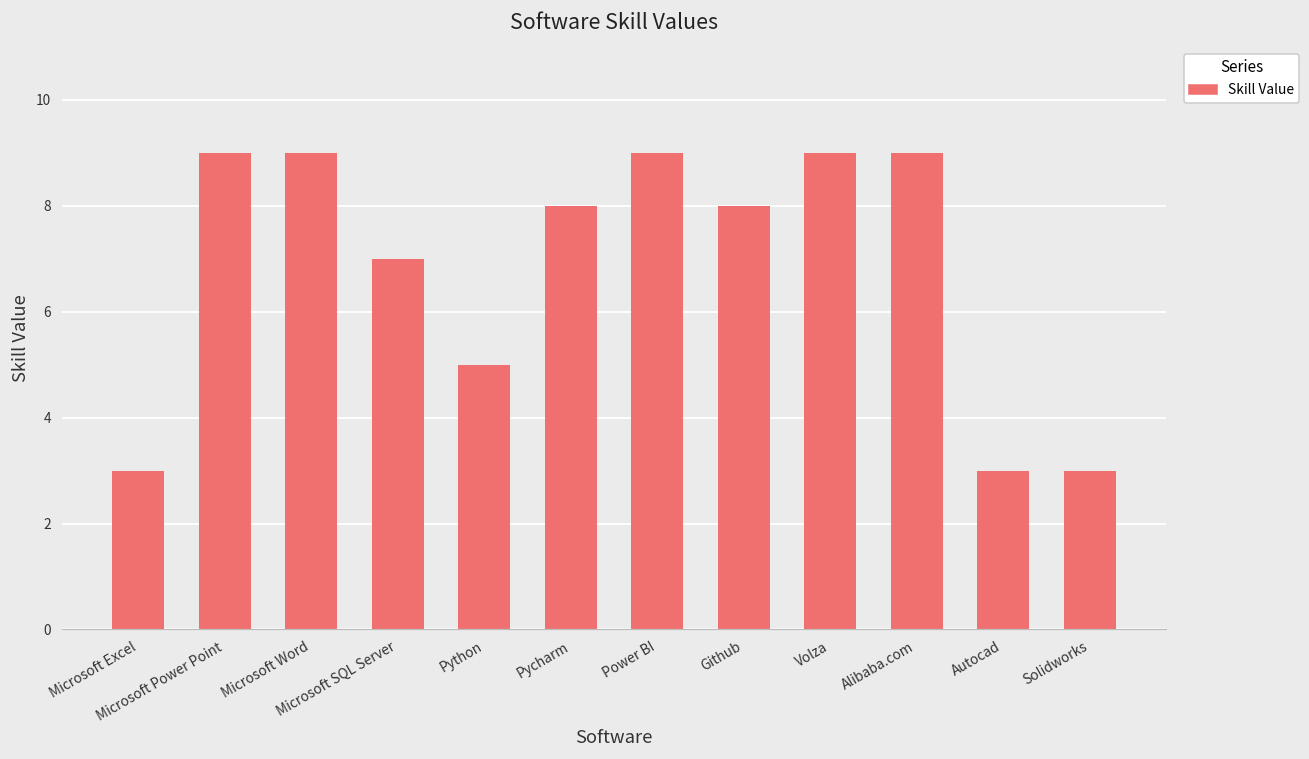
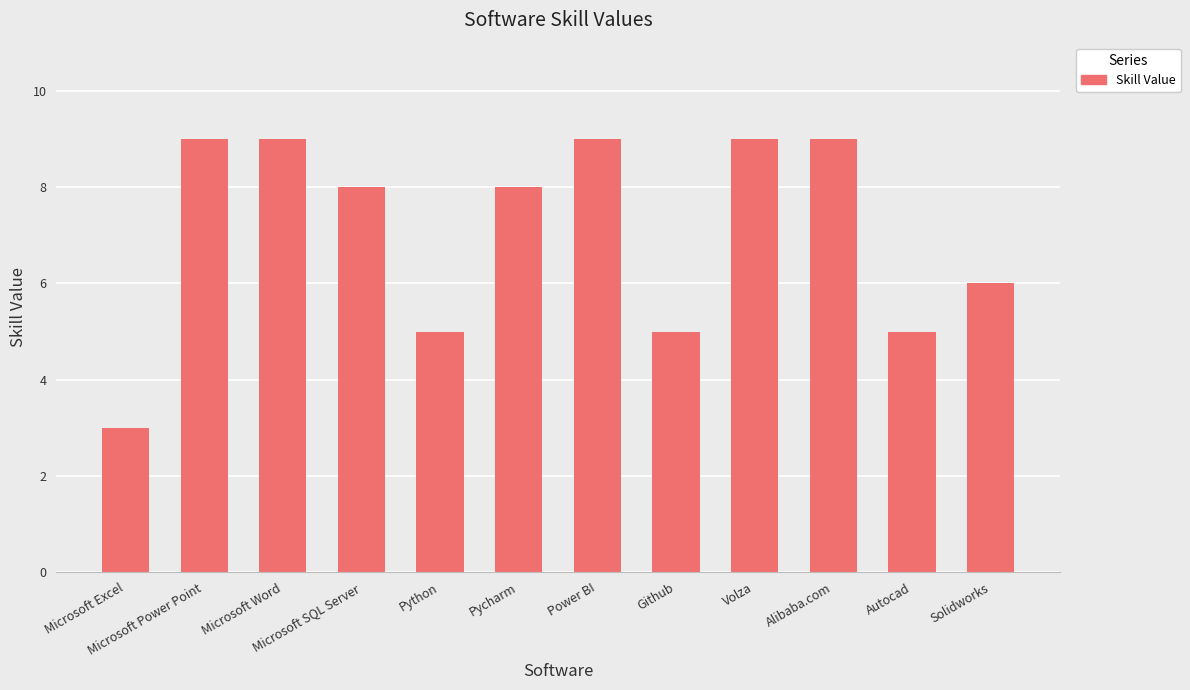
Microsoft SQL Server: 7 -> 8
Github: 8 -> 5
Autocad: 3 -> 5
Solidworks: 3 -> 6
